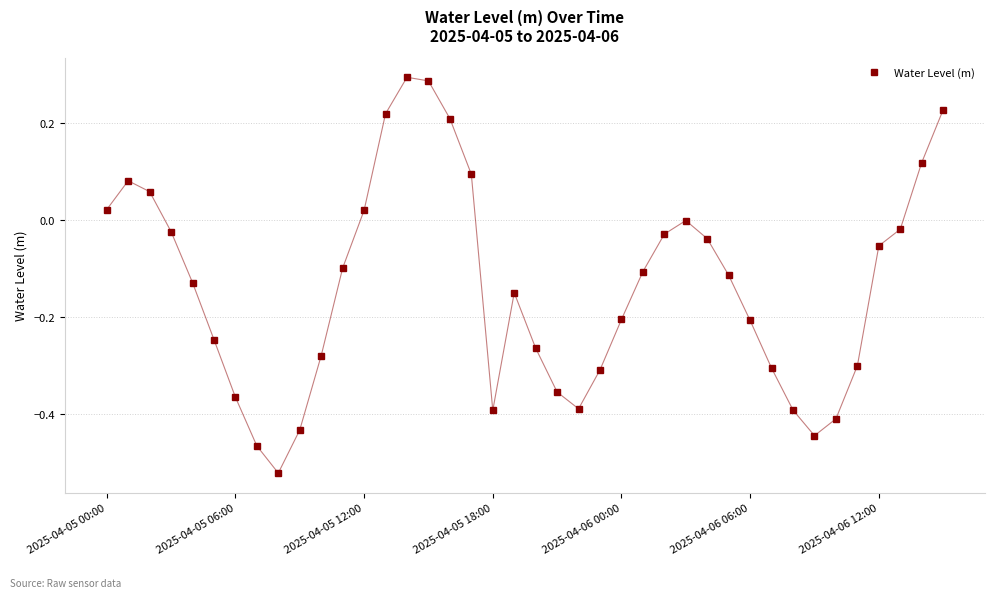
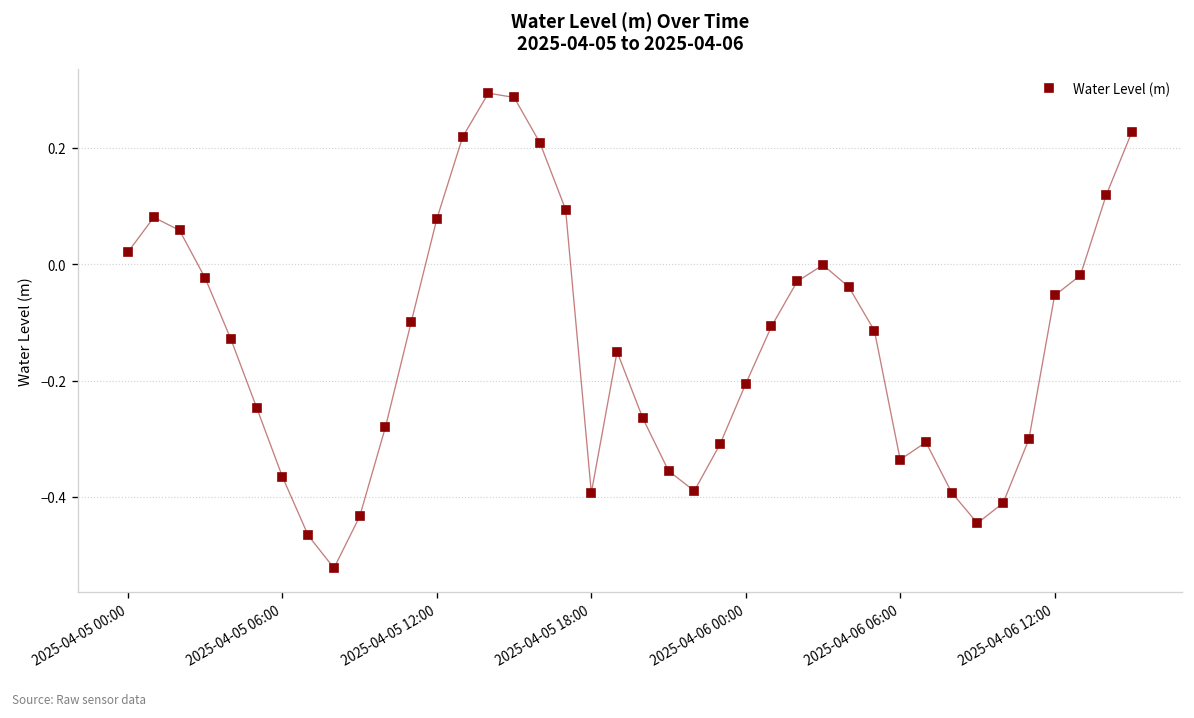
2025-04-05 12:00: 0.02 -> 0.08
2025-04-06 06:00: -0.21 -> -0.34
